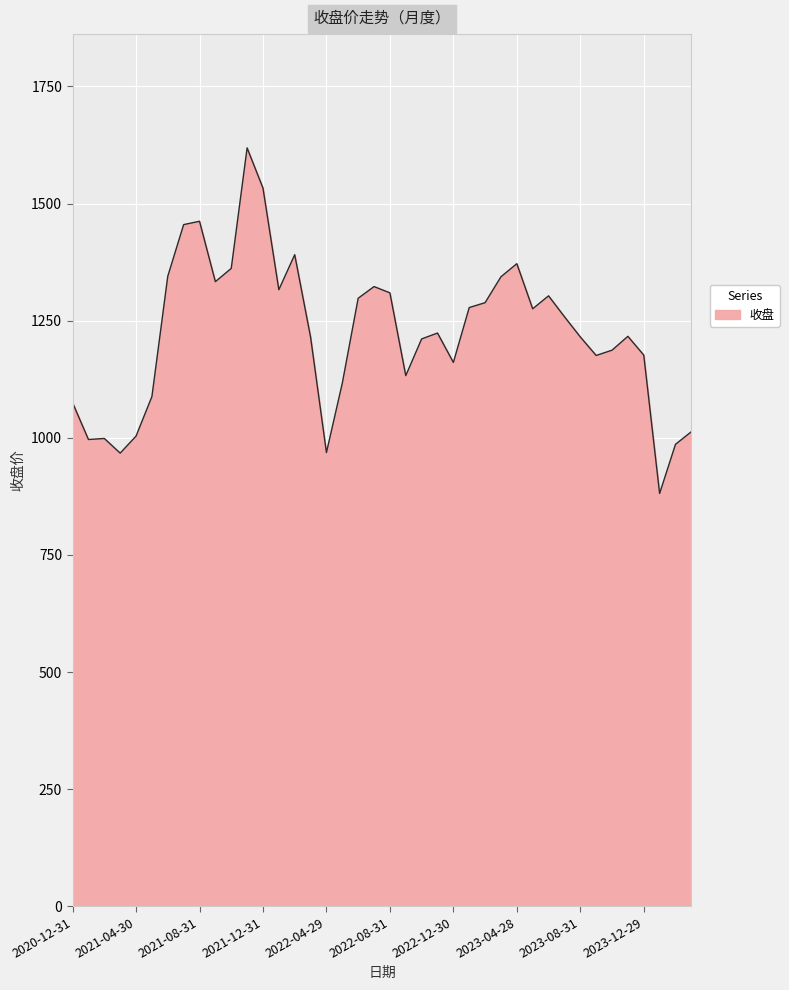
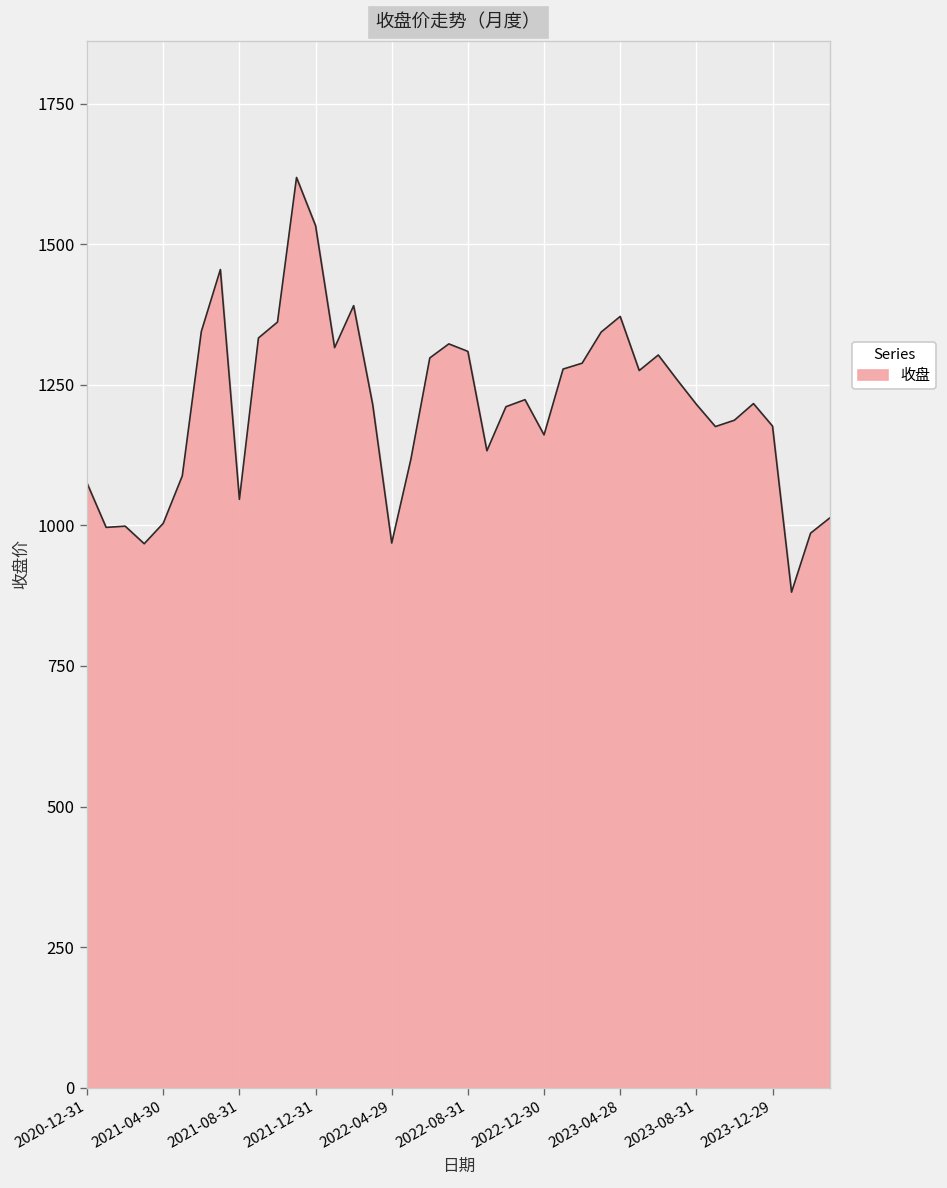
2021-08-31: 1460 -> 1050
